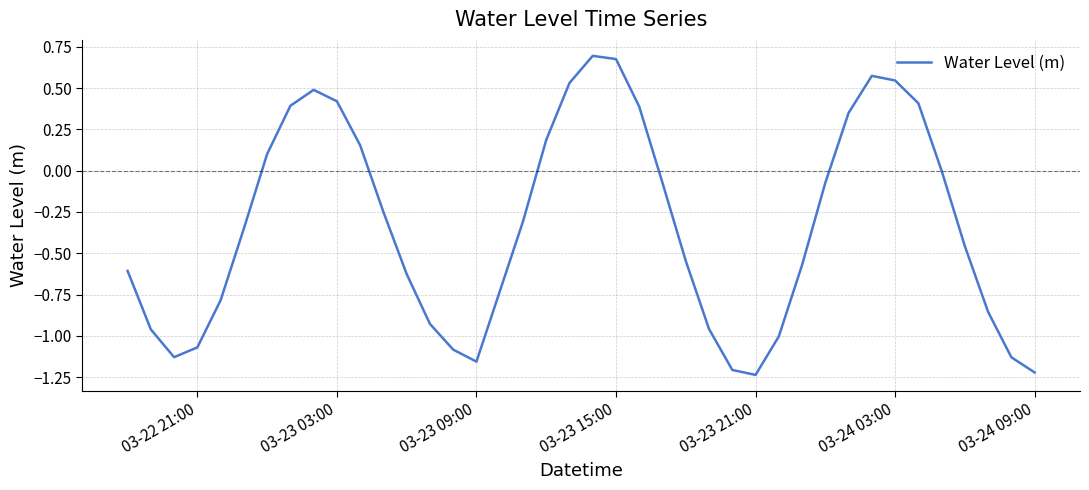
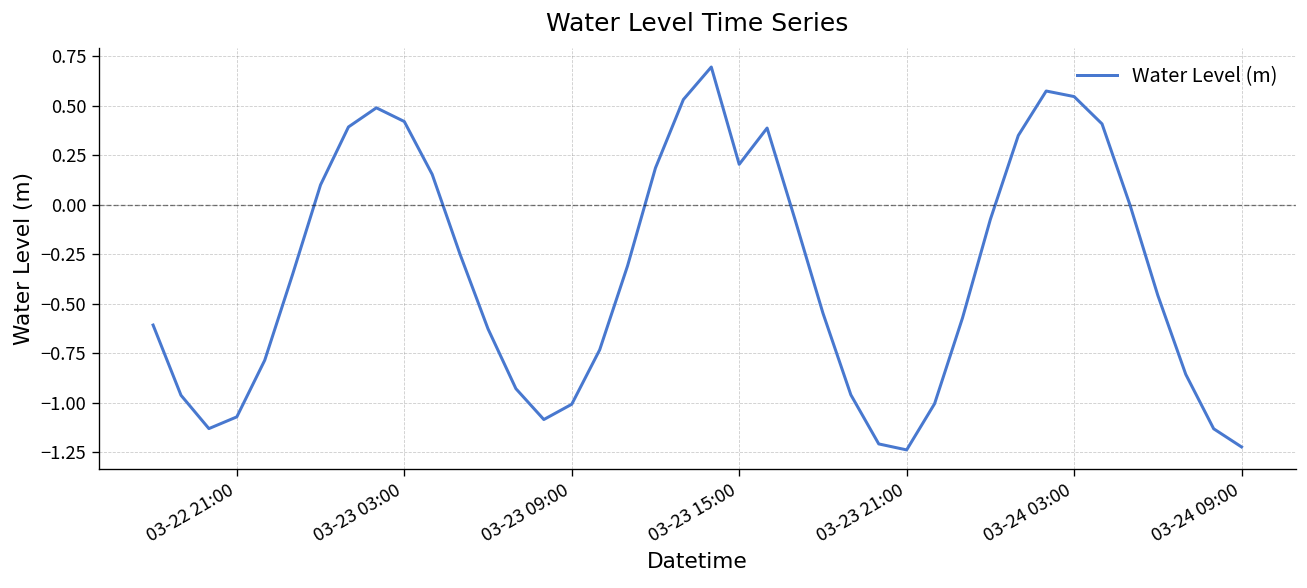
03-23 09:00: -1.16 -> -1.01
03-23 15:00: 0.68 -> 0.20
